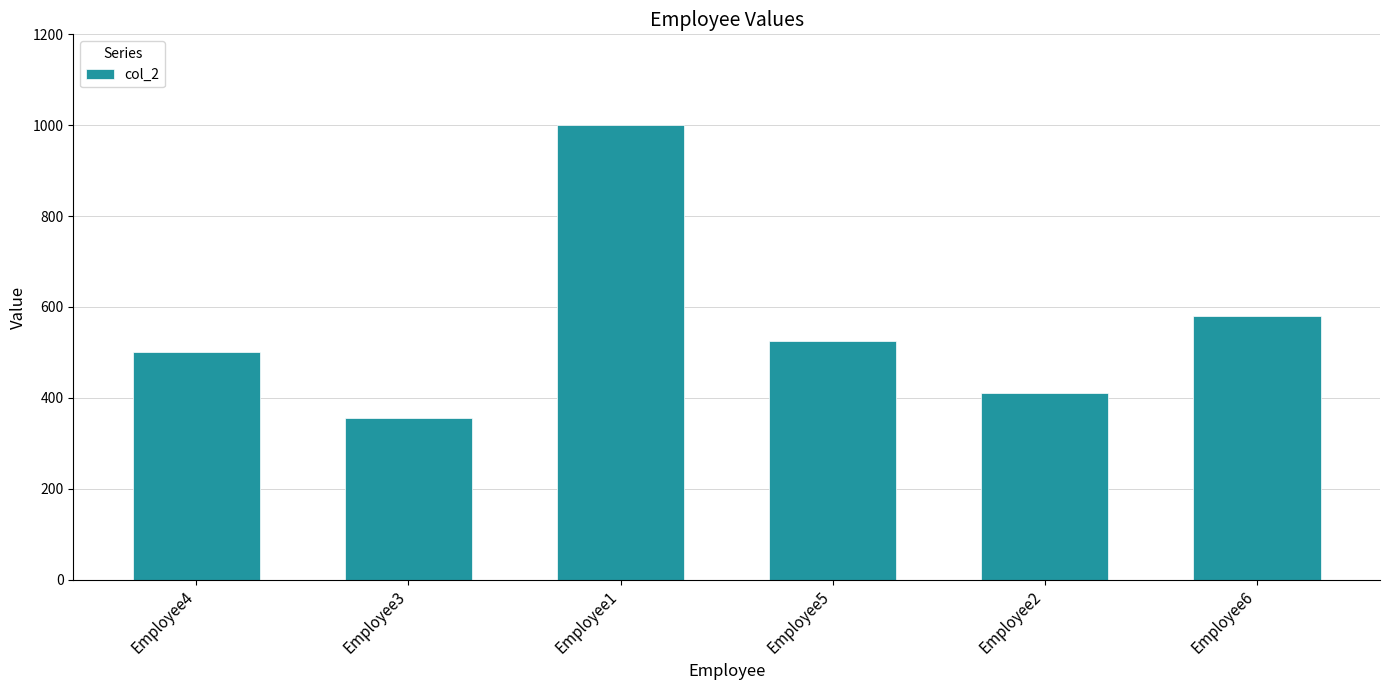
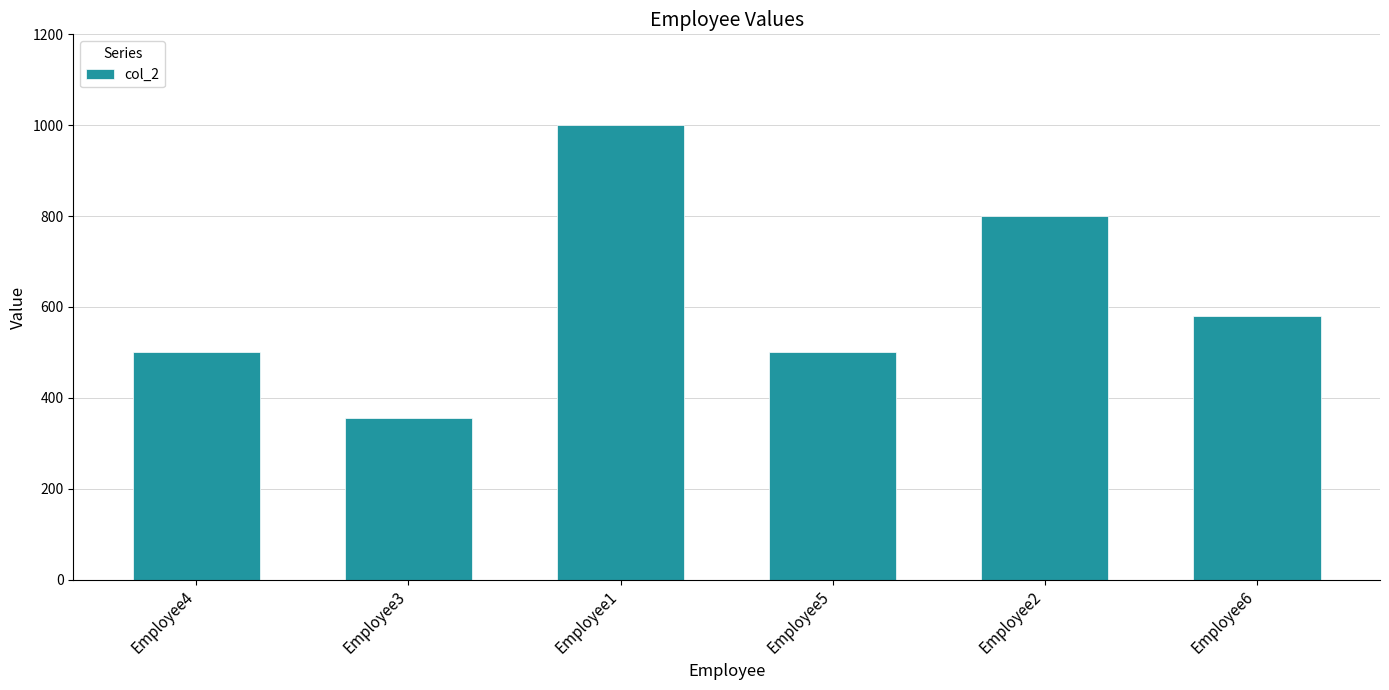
Employee5: 520 -> 500
Employee2: 410 -> 800
